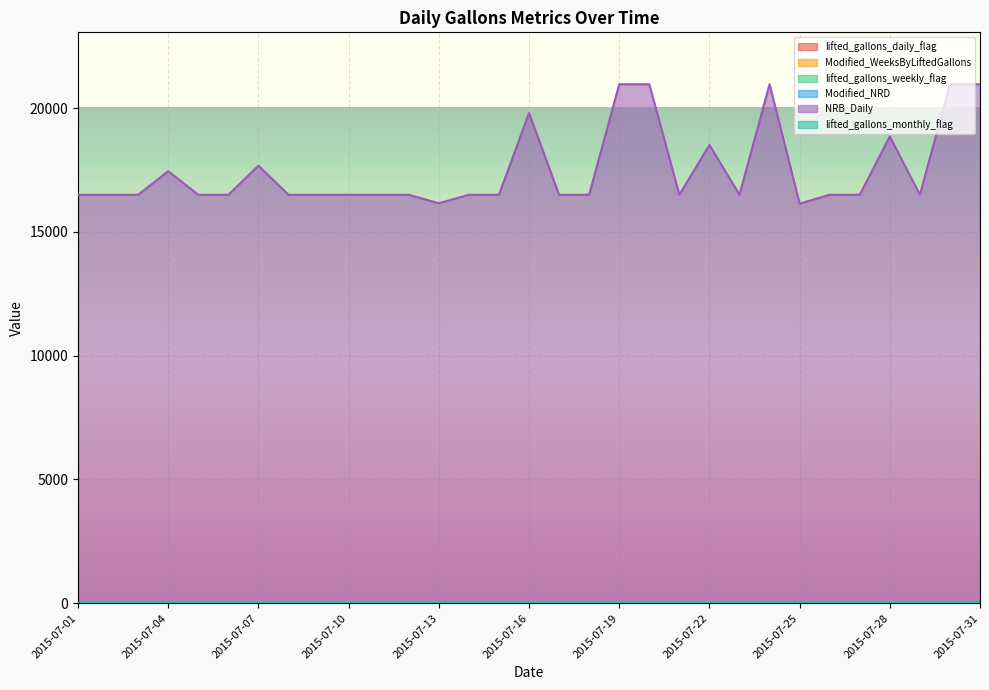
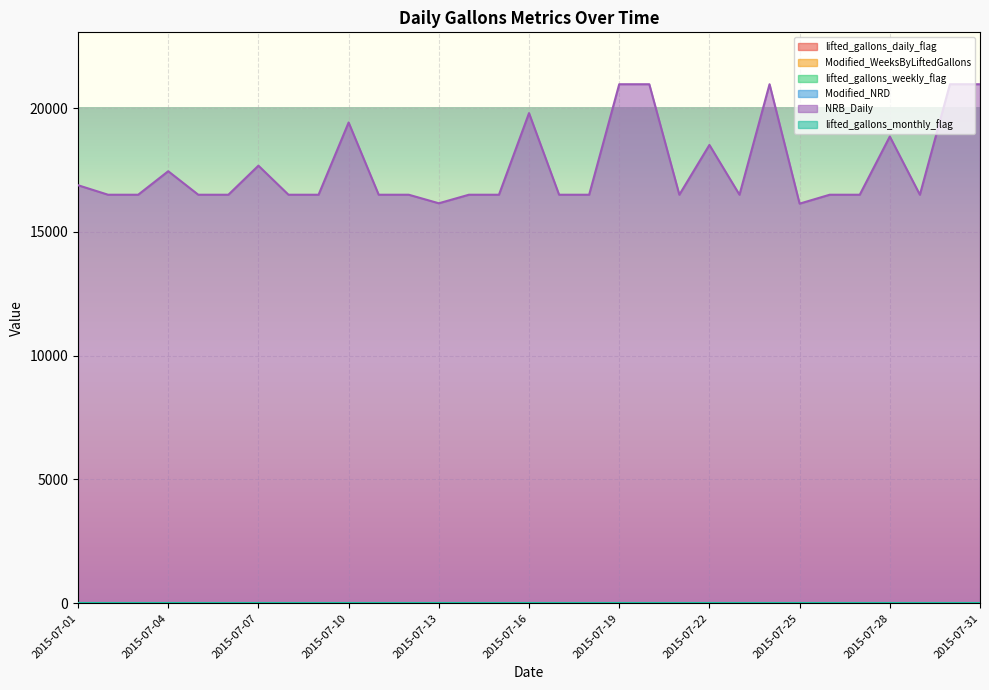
NRB_Daily, 2015-07-01: 16500 -> 16900
NRB_Daily, 2015-07-10: 16500 -> 19400
